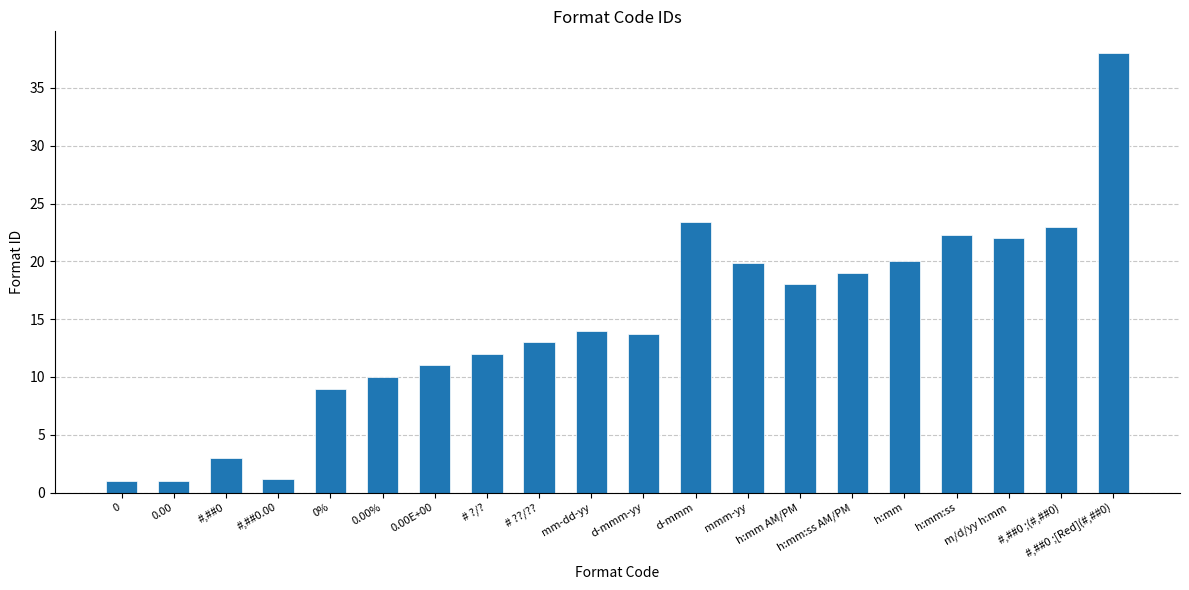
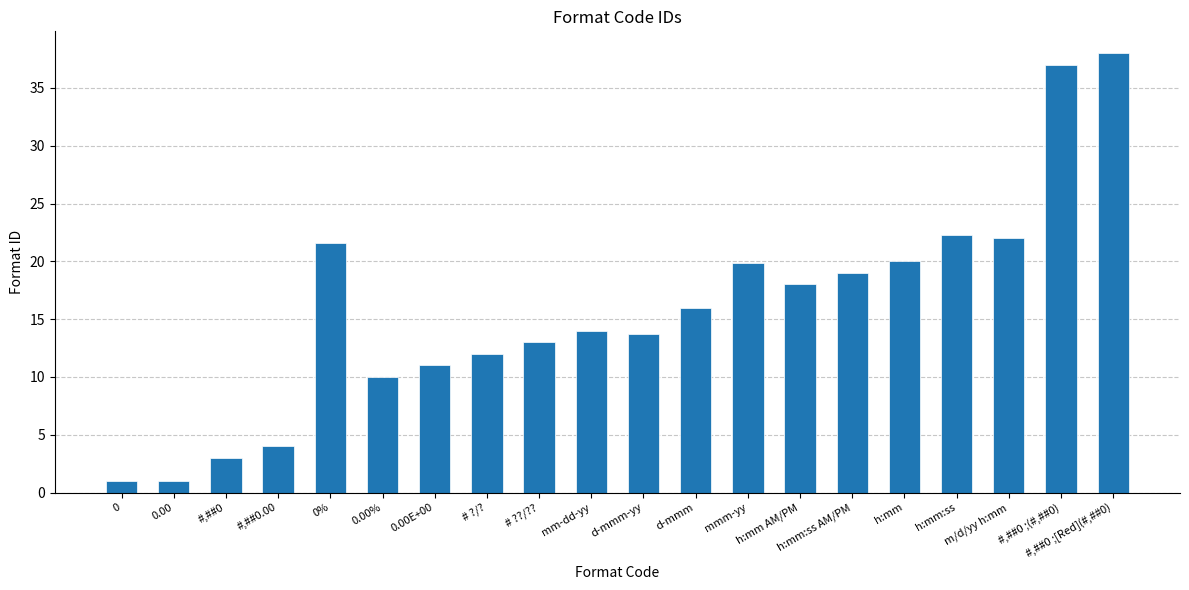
#,##0.00: 1.2 -> 4.0
0%: 9.0 -> 21.6
d-mmm: 23.4 -> 16.0
#,##0 ;(#,##0): 23 -> 37
